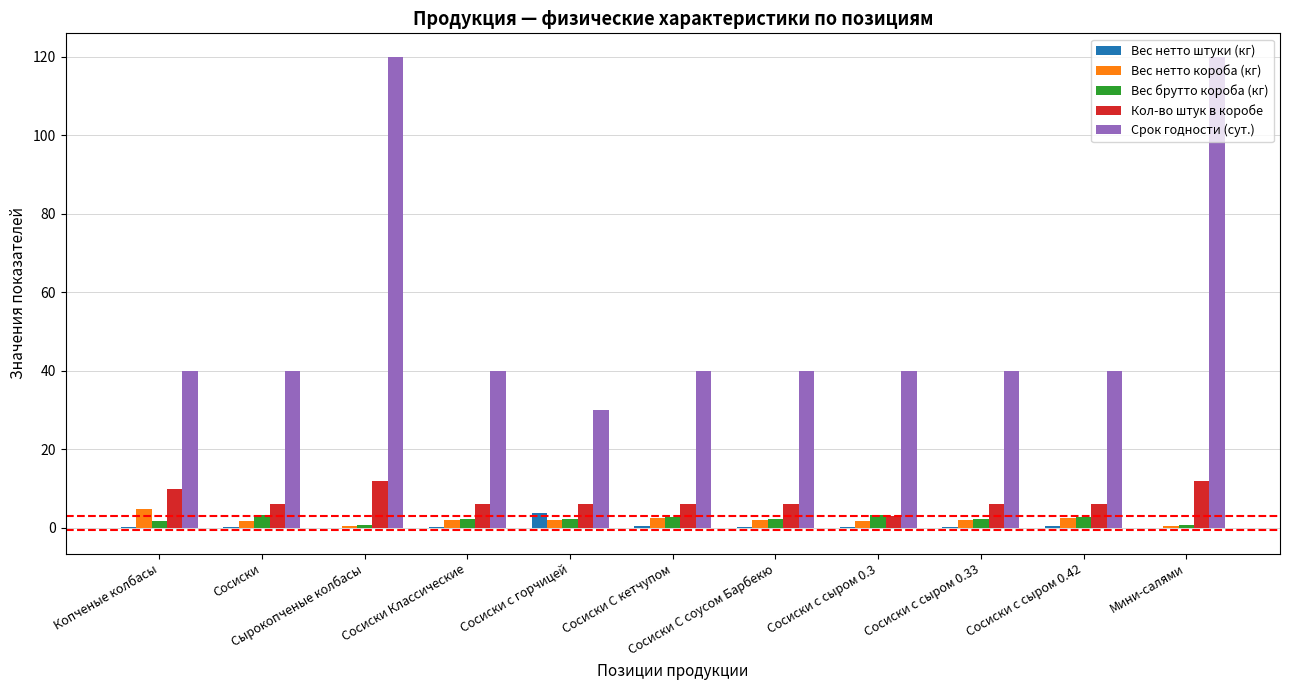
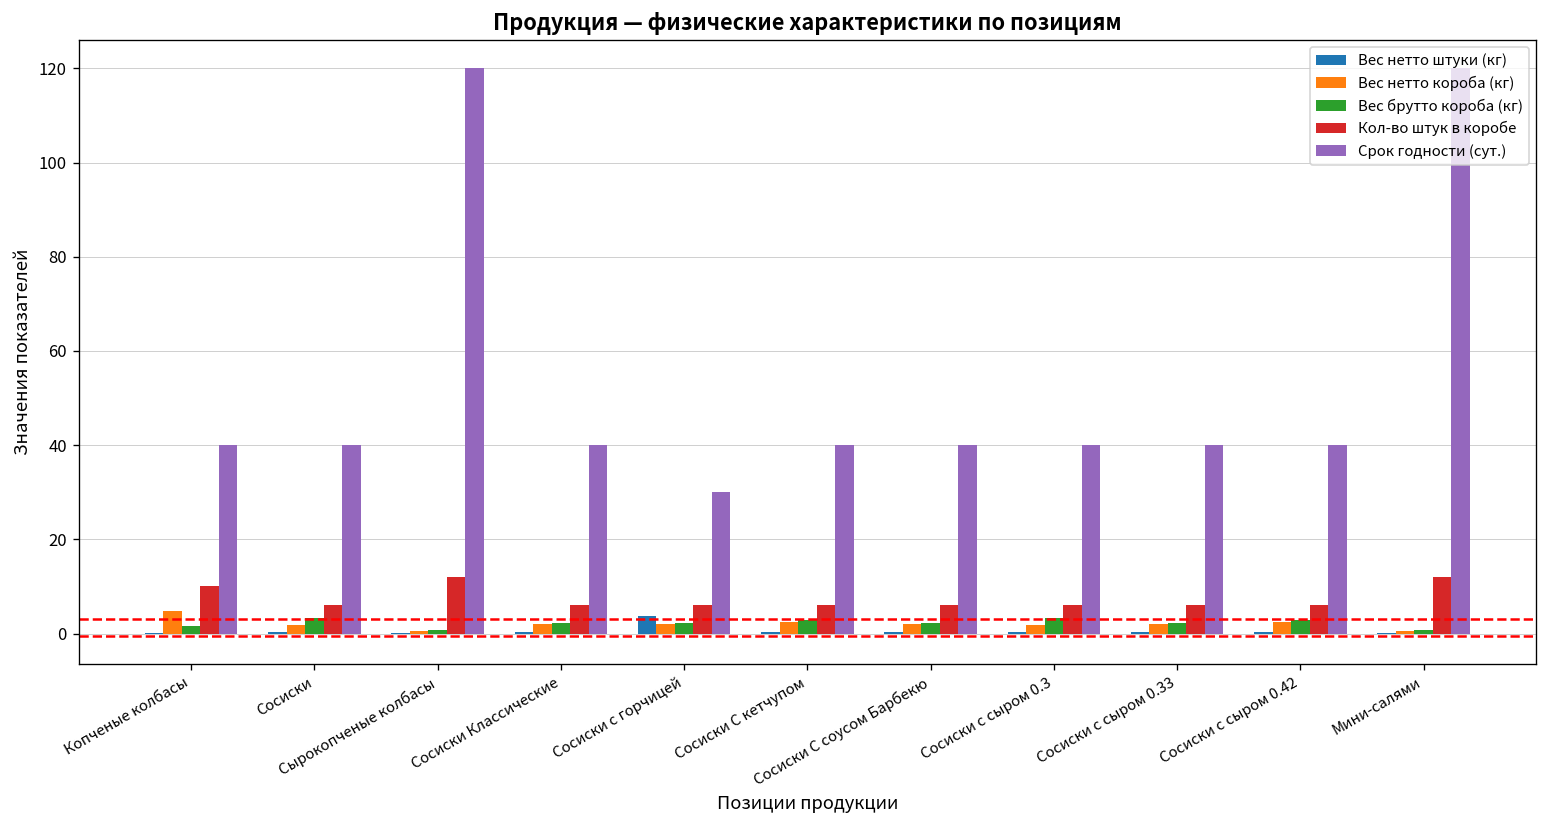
Кол-во штук в коробе, Сосиски с сыром 0.3: 3 -> 6
